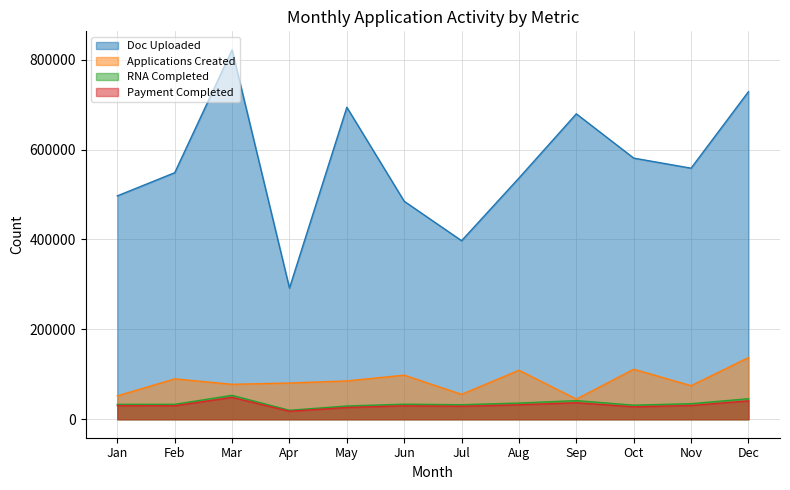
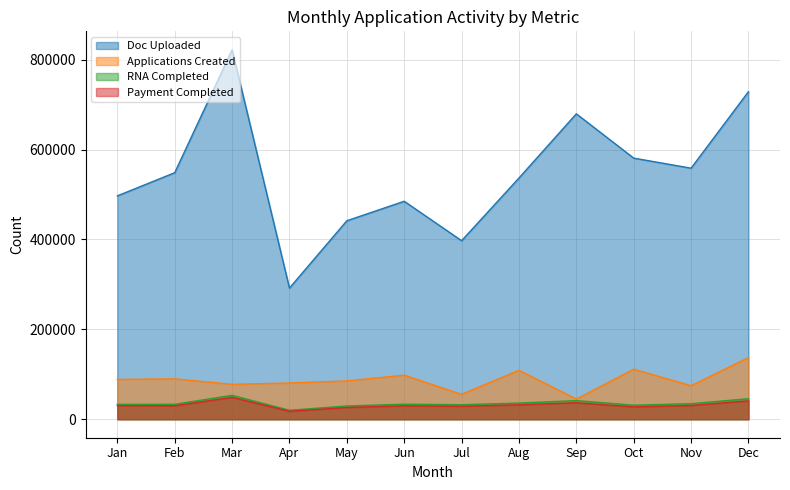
Applications Created, Jan: 50000 -> 90000
Doc Uploaded, May: 690000 -> 440000
